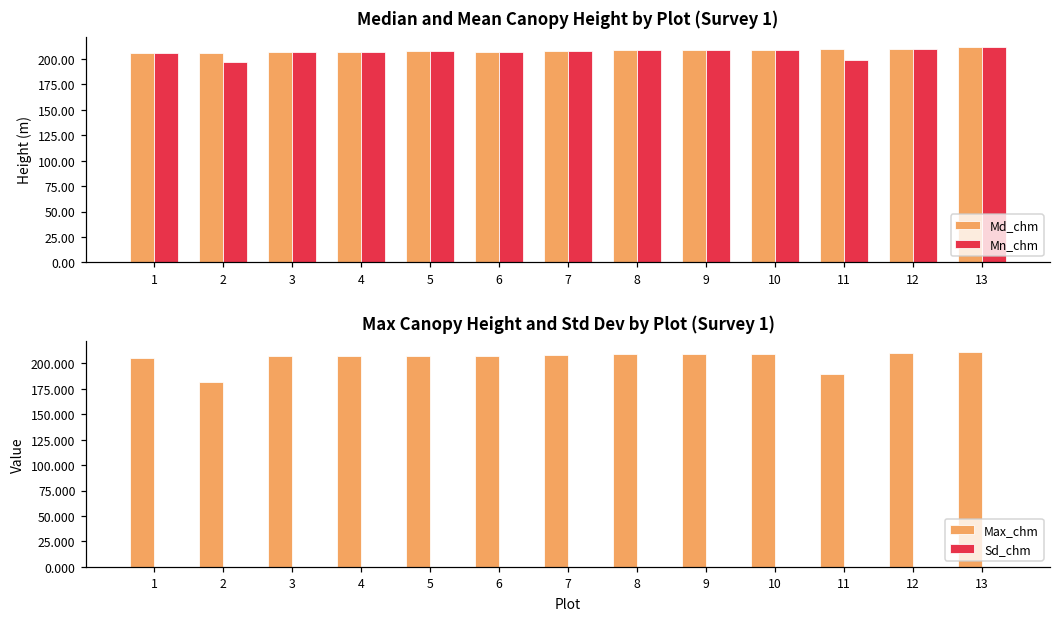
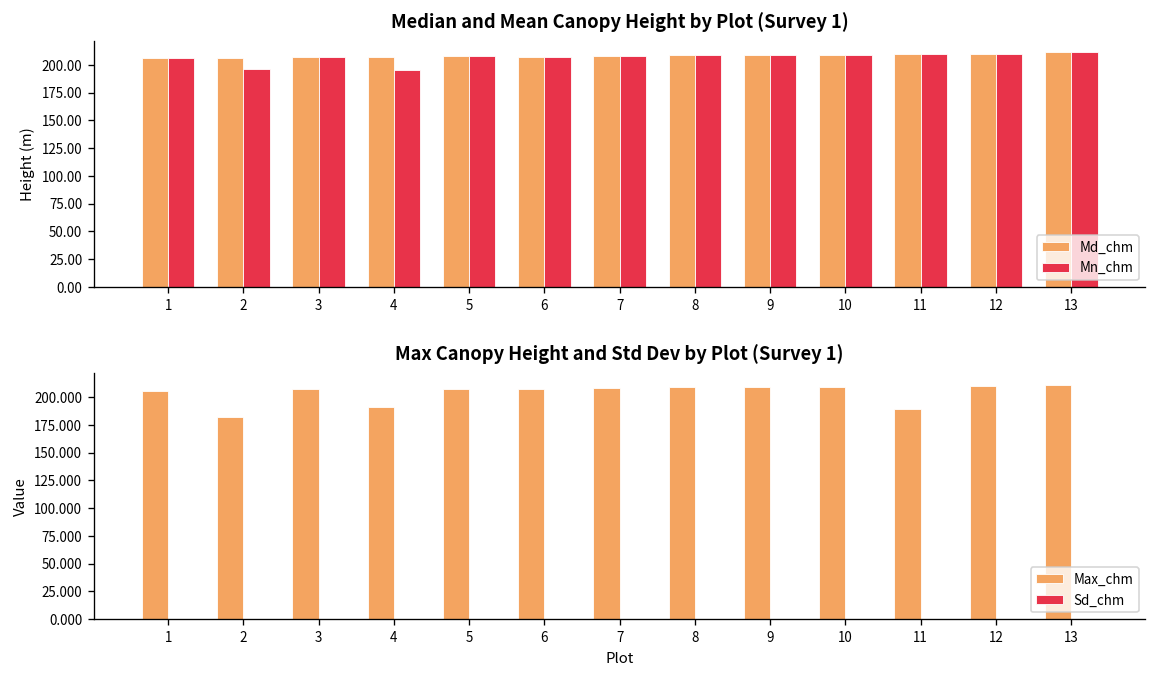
Median and Mean Canopy Height by Plot (Survey 1), Mn_chm, 4: 210 -> 200
Median and Mean Canopy Height by Plot (Survey 1), Mn_chm, 11: 200 -> 210
Max Canopy Height and Std Dev by Plot (Survey 1), Max_chm, 4: 210 -> 190
